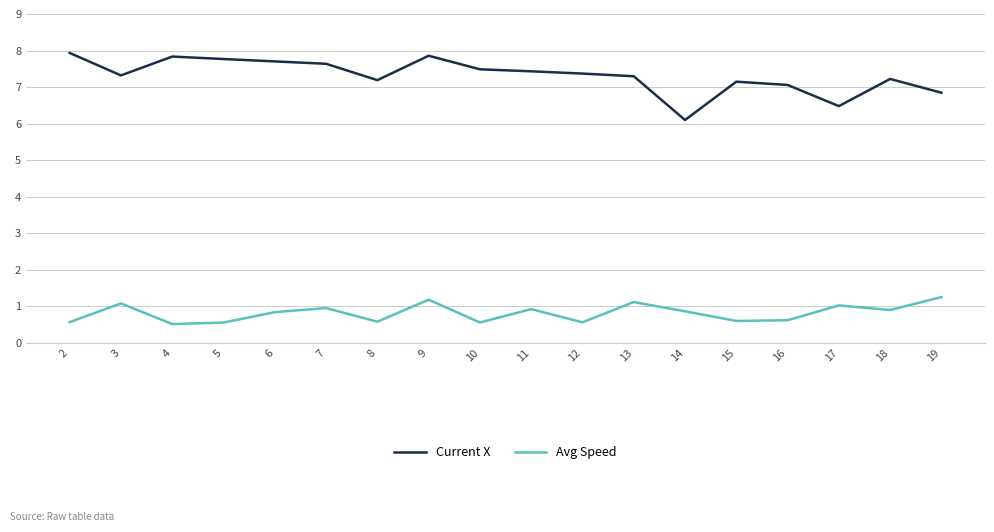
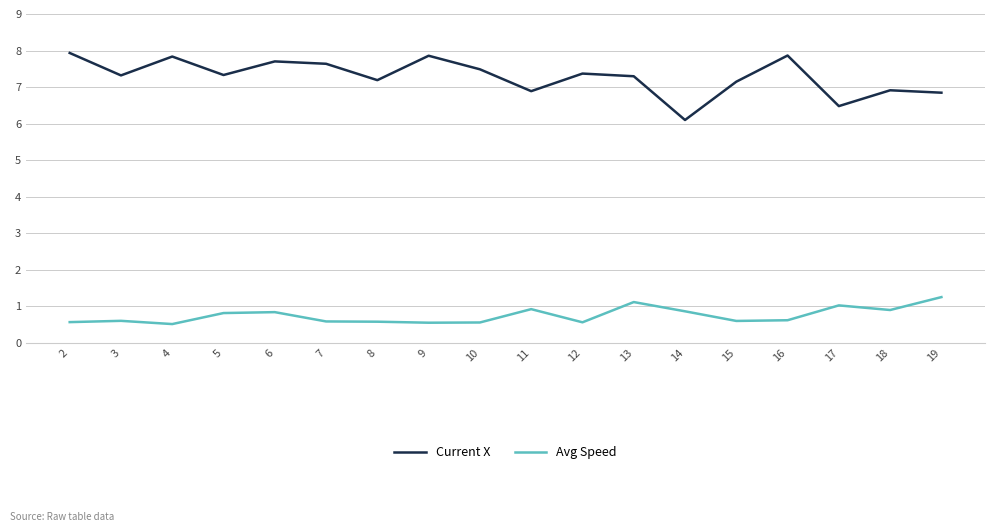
Avg Speed, 3: 1.1 -> 0.6
Current X, 5: 7.8 -> 7.3
Avg Speed, 5: 0.6 -> 0.8
Avg Speed, 7: 1.0 -> 0.6
Avg Speed, 9: 1.2 -> 0.6
Current X, 11: 7.4 -> 6.9
Current X, 16: 7.1 -> 7.9
Current X, 18: 7.2 -> 6.9
